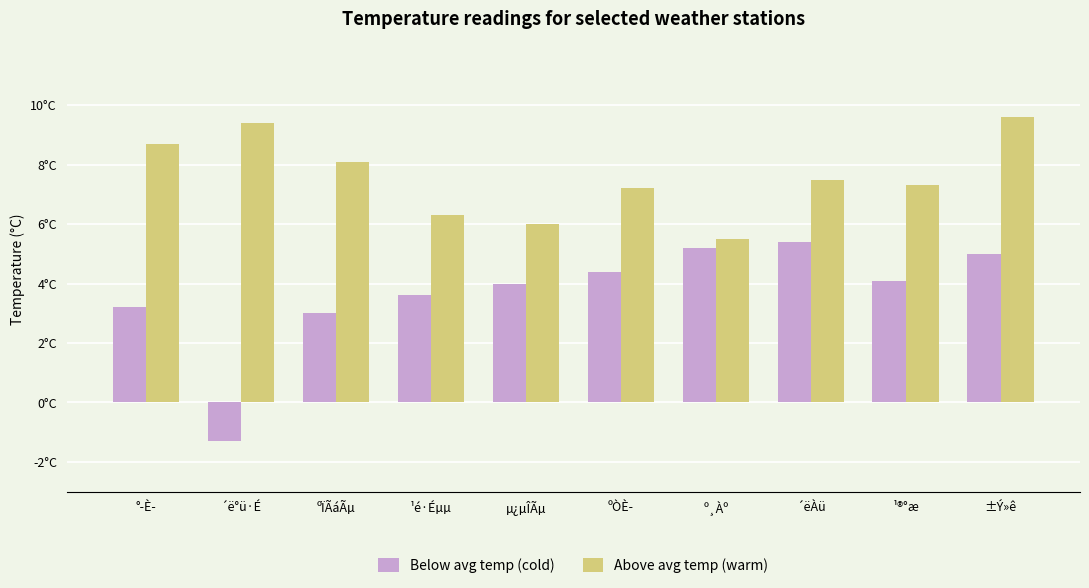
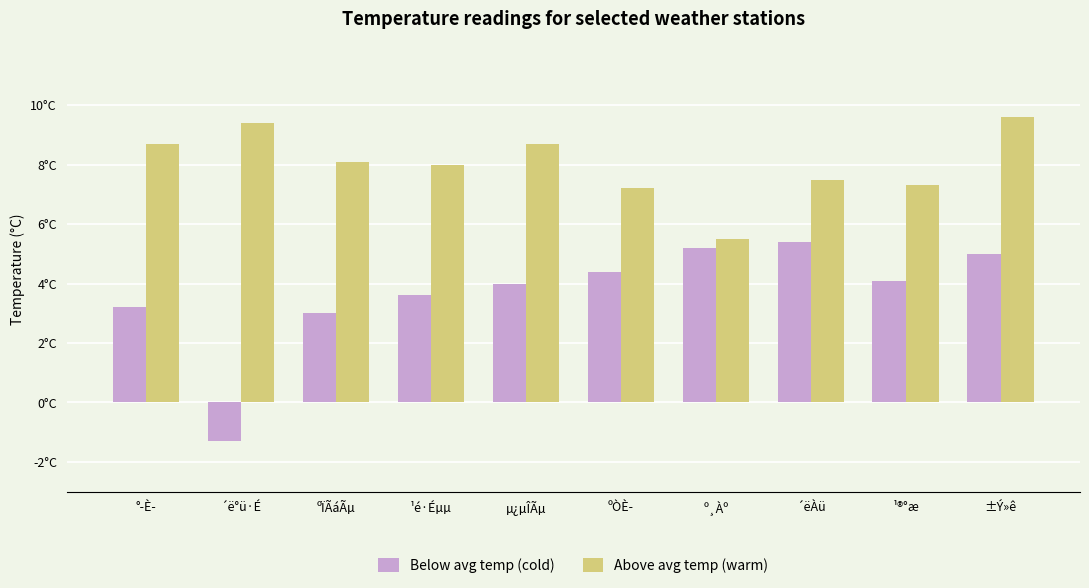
Above avg temp (warm), ¹é·Éµµ: 6.3°C -> 8.0°C
Above avg temp (warm), µ¿µÎÃµ: 6.0°C -> 8.7°C
